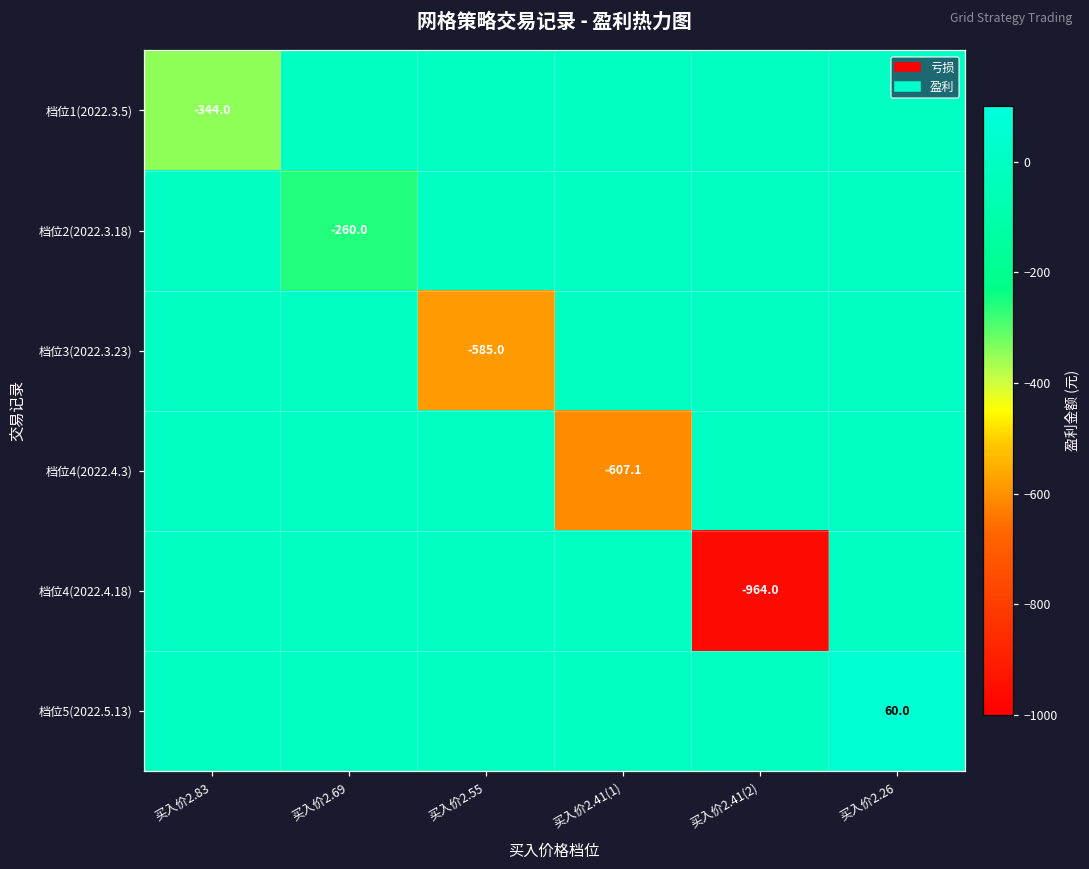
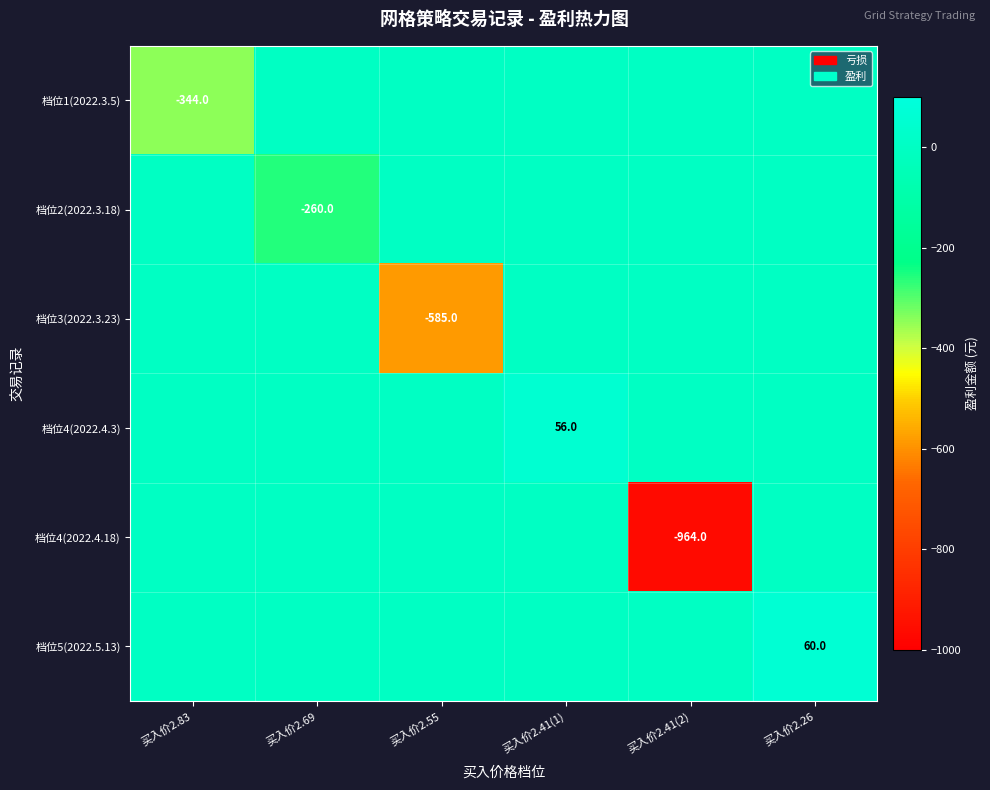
档位4(2022.4.3), 买入价2.41(1): -607.1 -> 56.0
